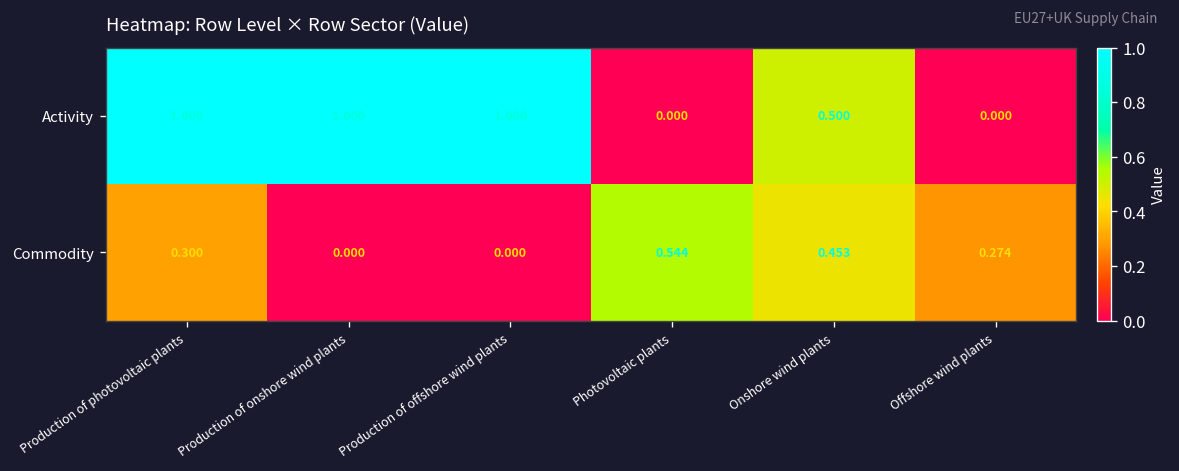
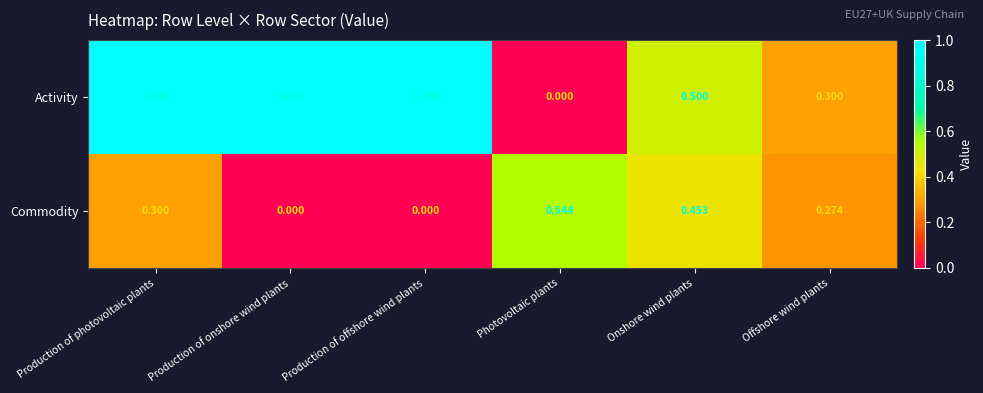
Activity, Offshore wind plants: 0.000 -> 0.300
